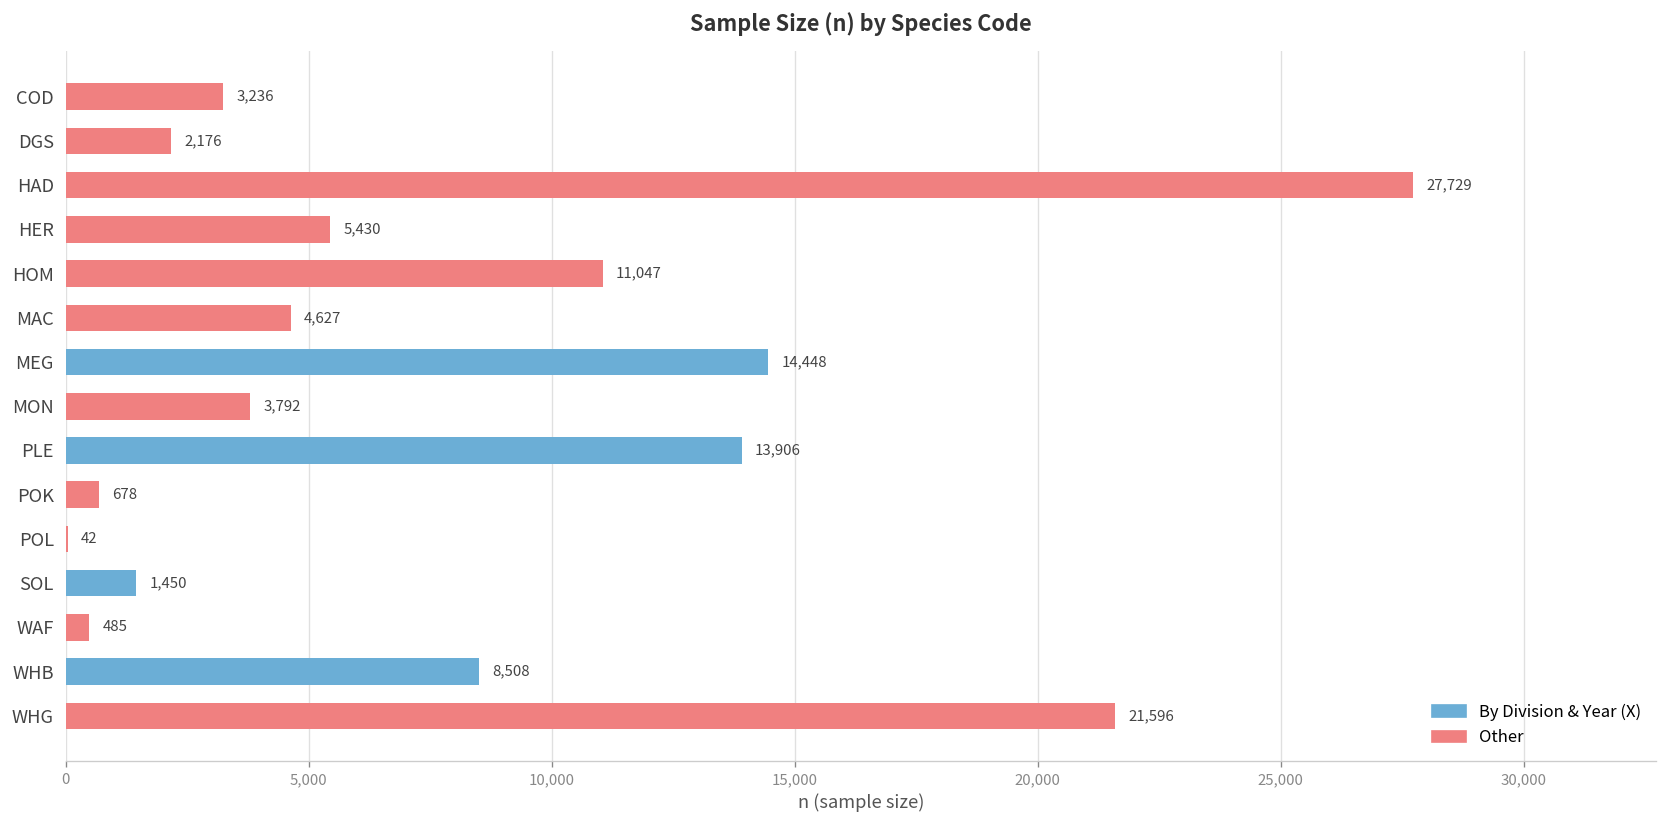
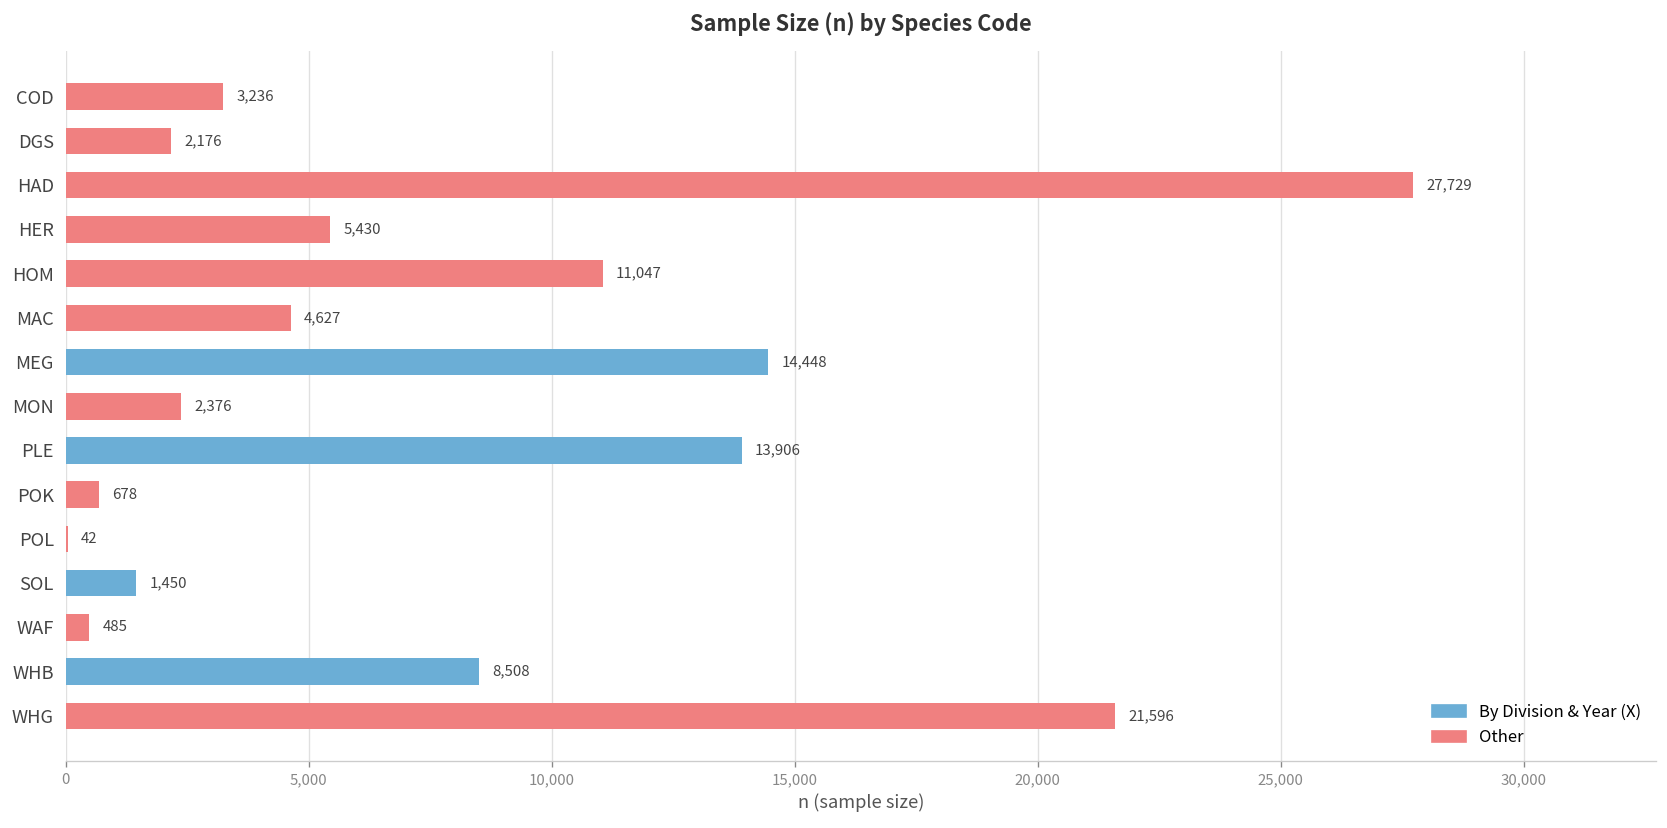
MON: 3,792 -> 2,376
